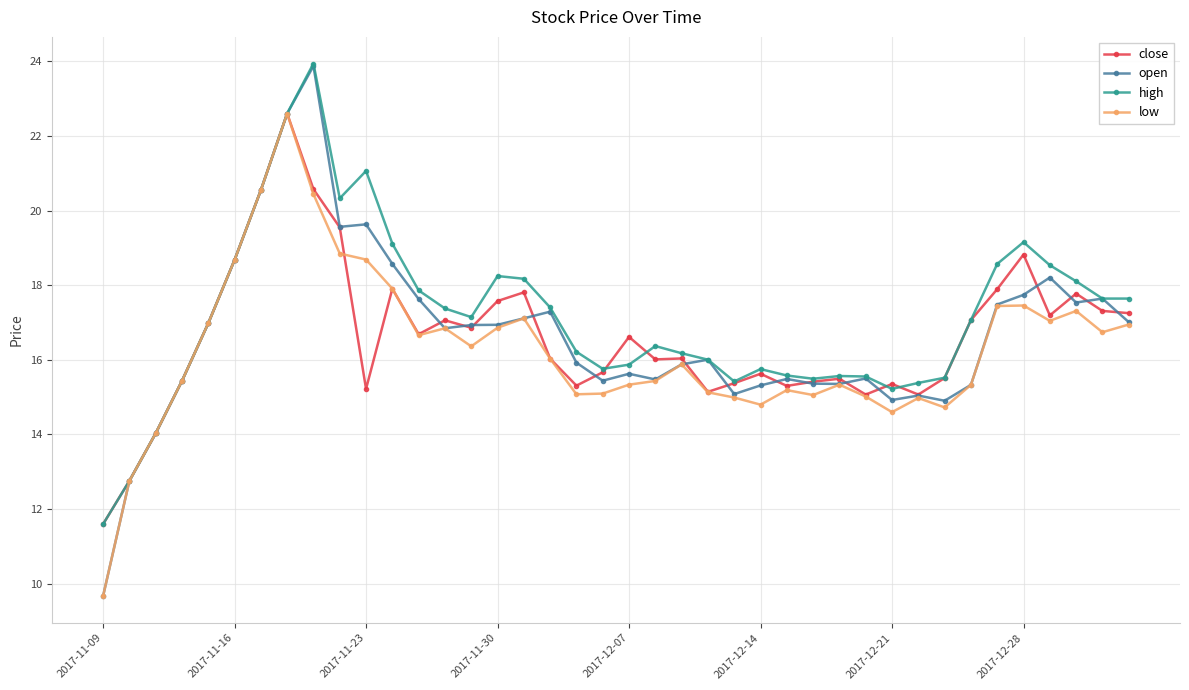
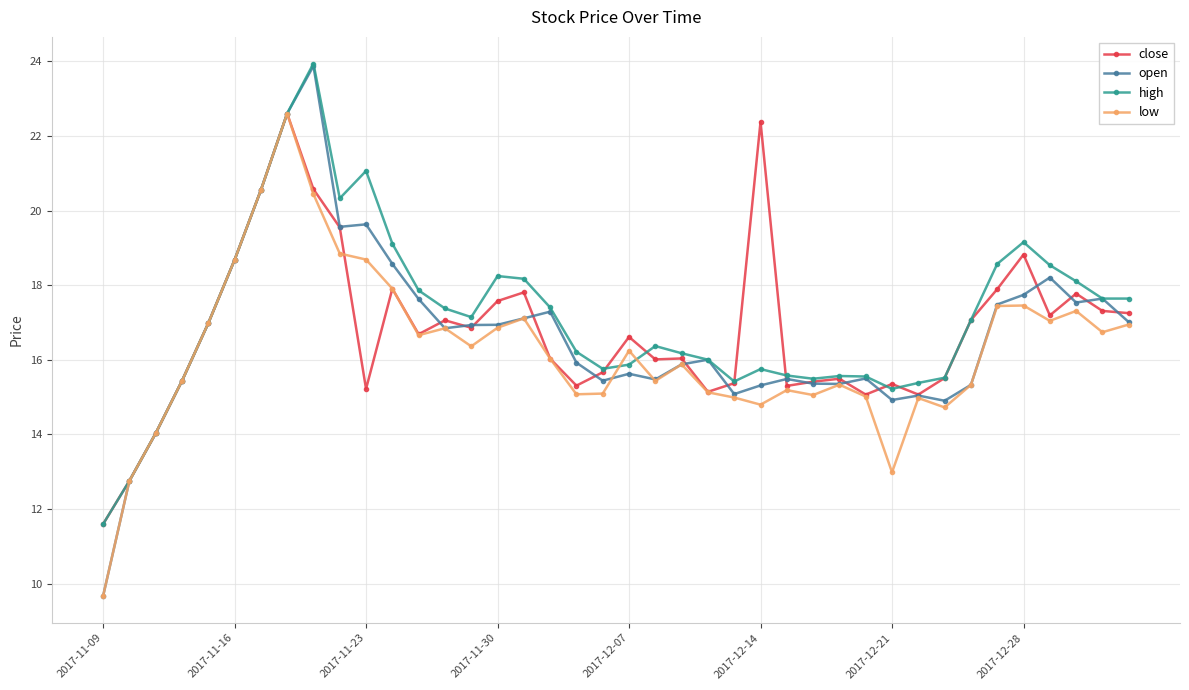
low, 2017-12-07: 15.3 -> 16.2
close, 2017-12-14: 15.6 -> 22.4
low, 2017-12-21: 14.6 -> 13.0
